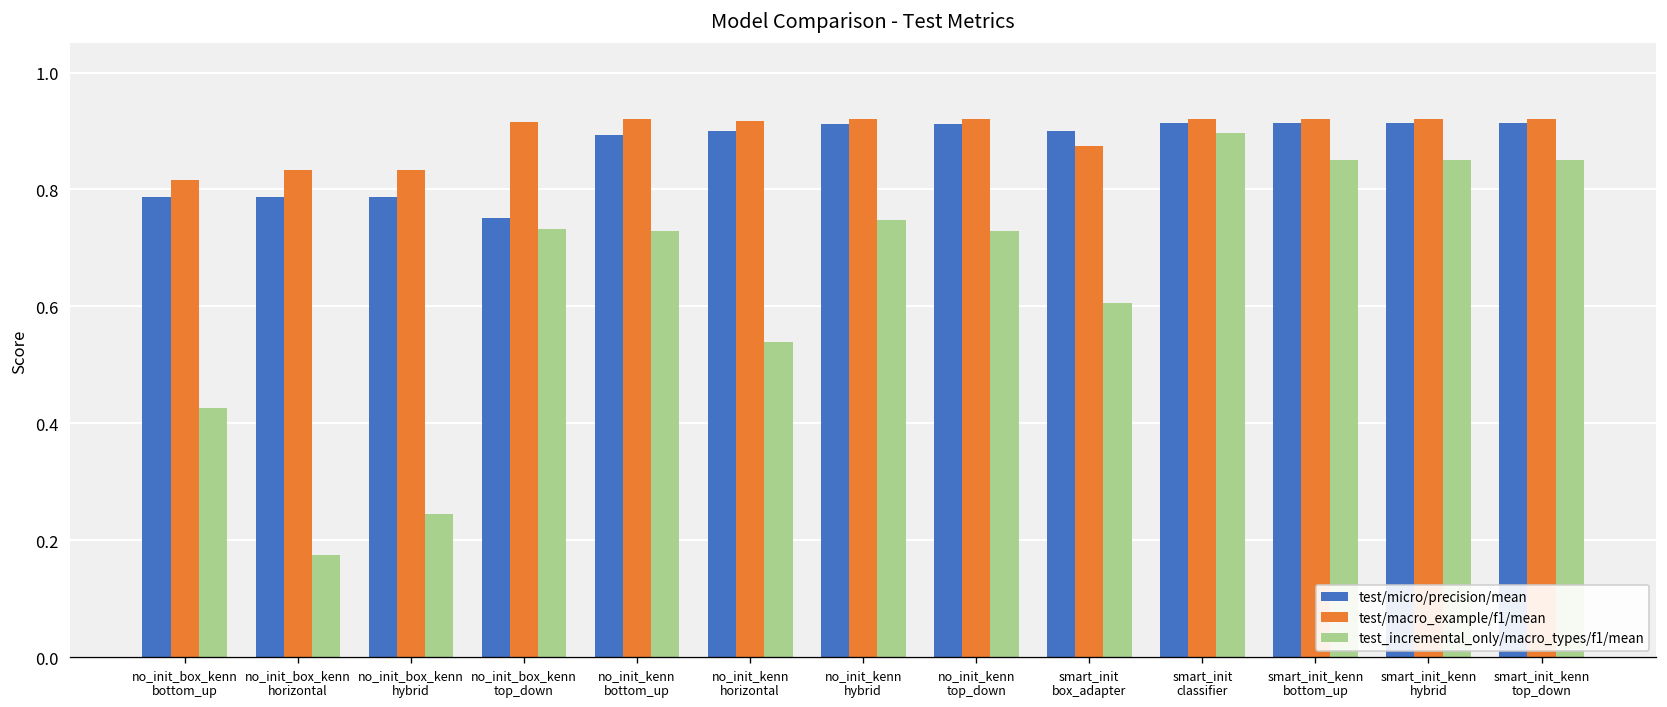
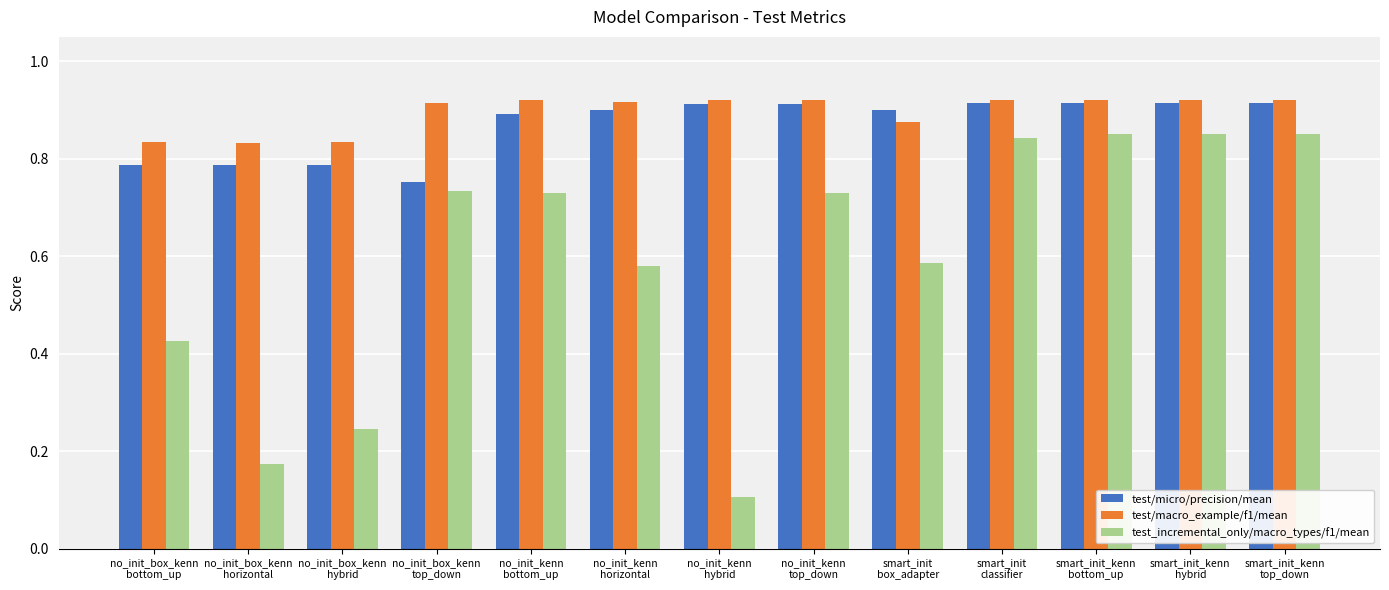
test/macro_example/f1/mean, no_init_box_kenn bottom_up: 0.82 -> 0.83
test_incremental_only/macro_types/f1/mean, no_init_kenn horizontal: 0.54 -> 0.58
test_incremental_only/macro_types/f1/mean, no_init_kenn hybrid: 0.75 -> 0.11
test_incremental_only/macro_types/f1/mean, smart_init box_adapter: 0.61 -> 0.59
test_incremental_only/macro_types/f1/mean, smart_init classifier: 0.90 -> 0.84
